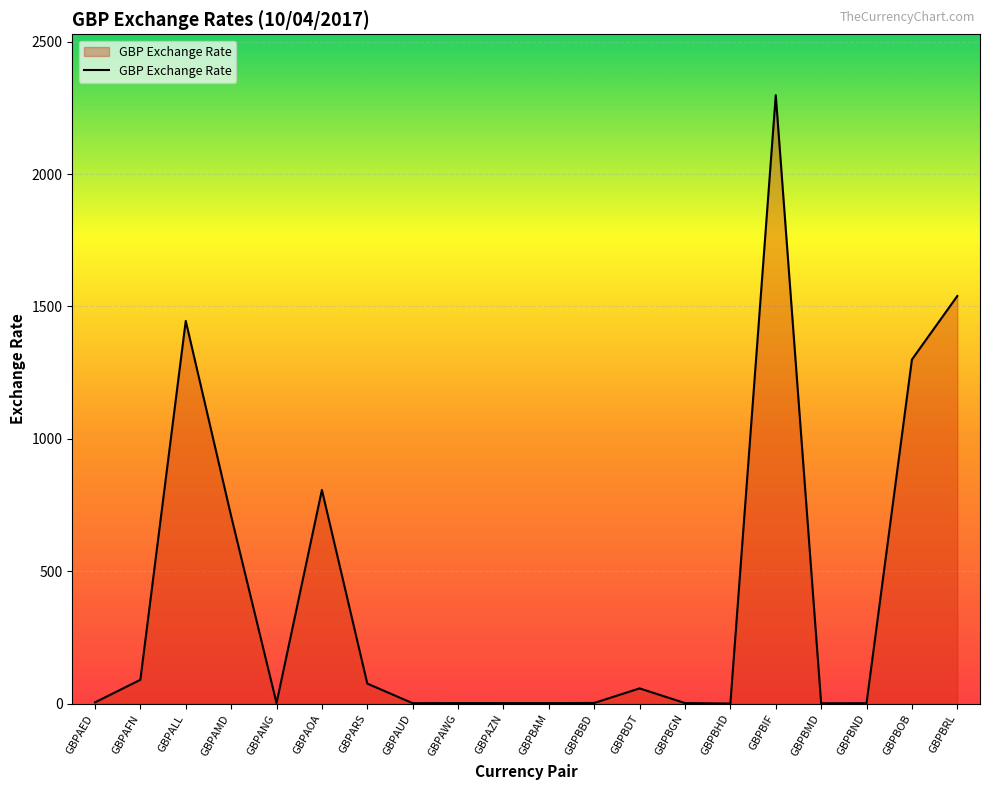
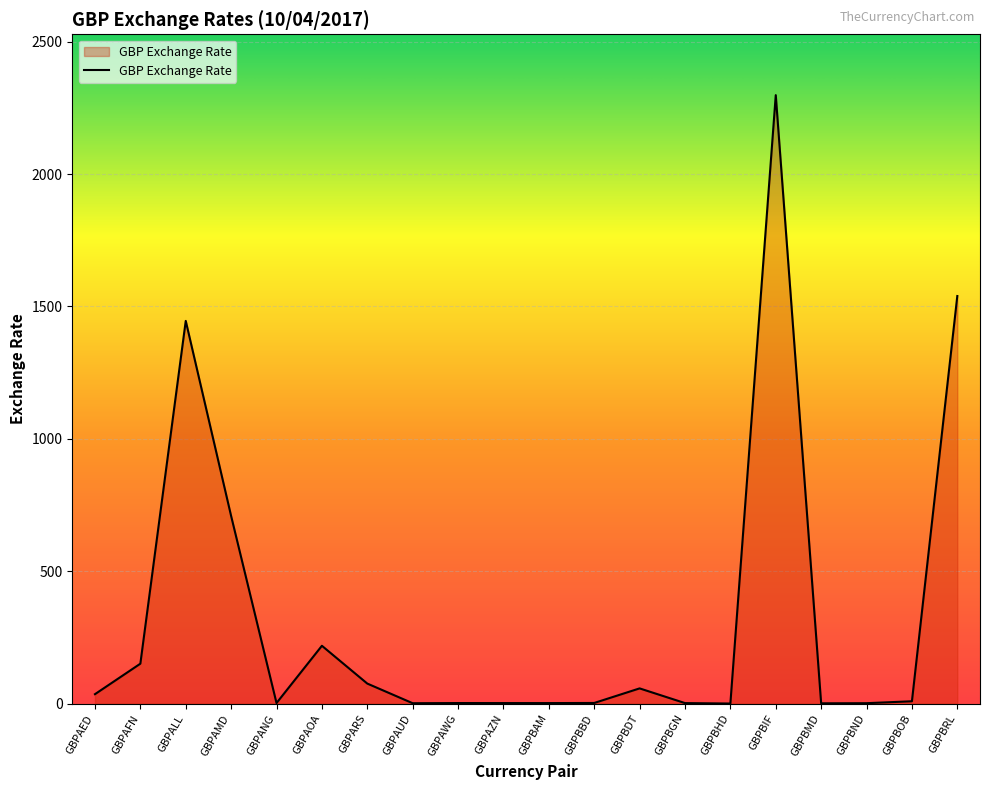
GBPAED: 0 -> 40
GBPAFN: 90 -> 150
GBPAOA: 810 -> 220
GBPBOB: 1300 -> 10
